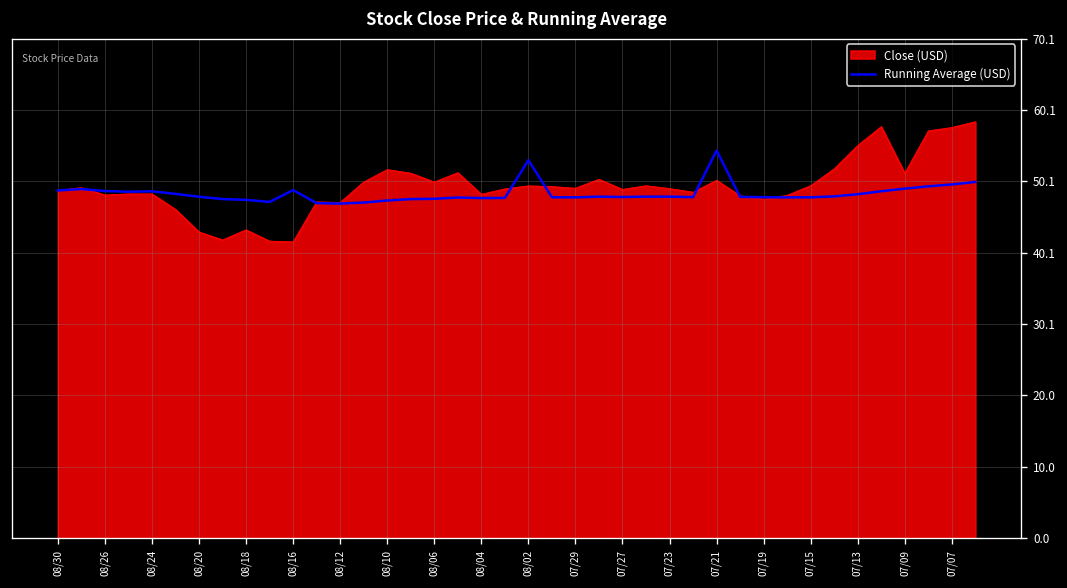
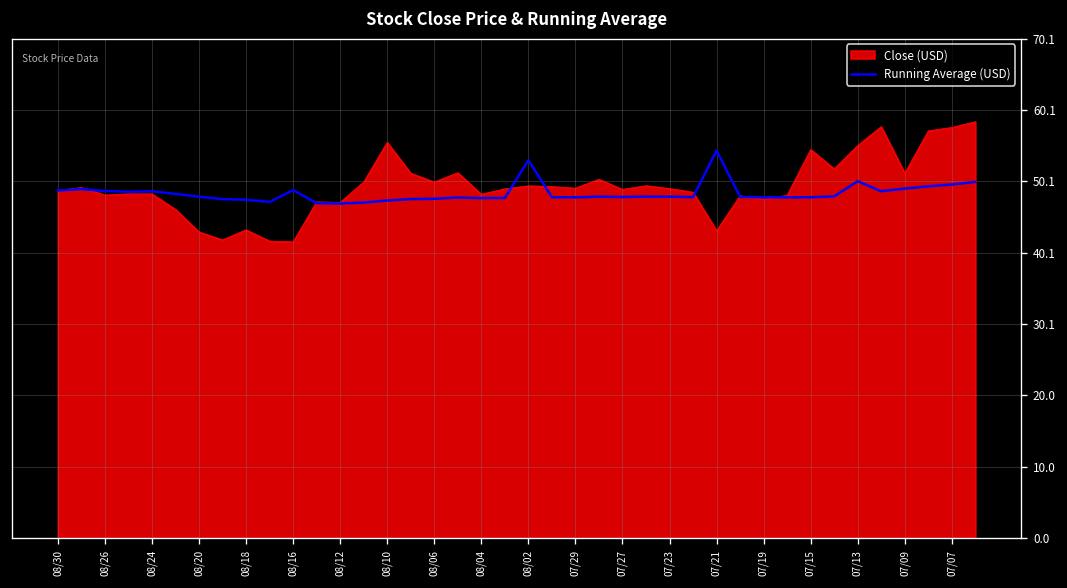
Close (USD), 08/10: 52 -> 56
Close (USD), 07/21: 50 -> 43
Close (USD), 07/15: 49 -> 55
Running Average (USD), 07/13: 48 -> 50
